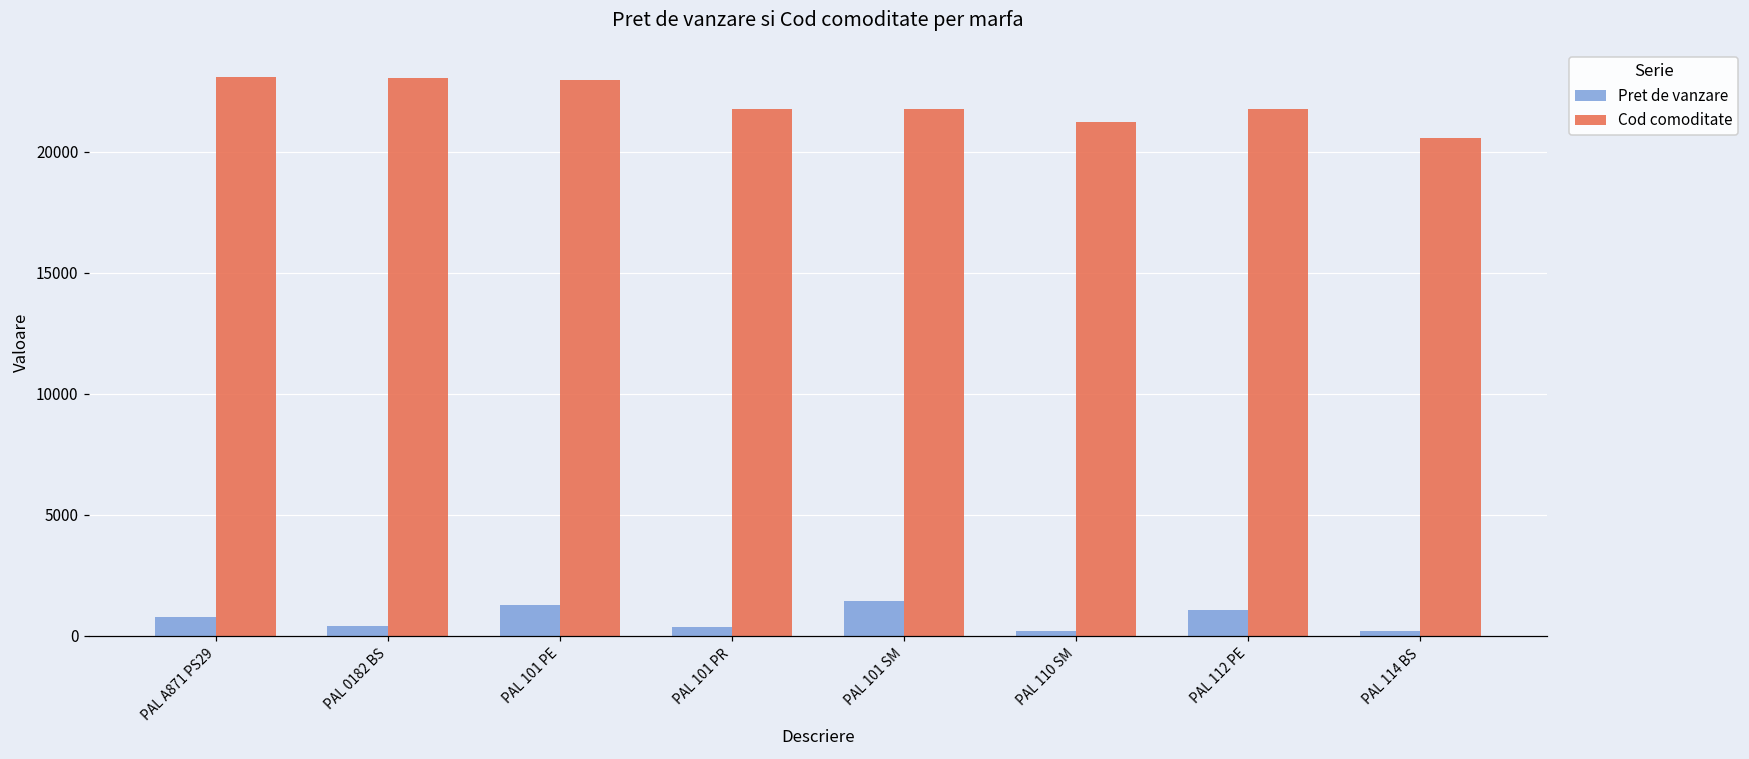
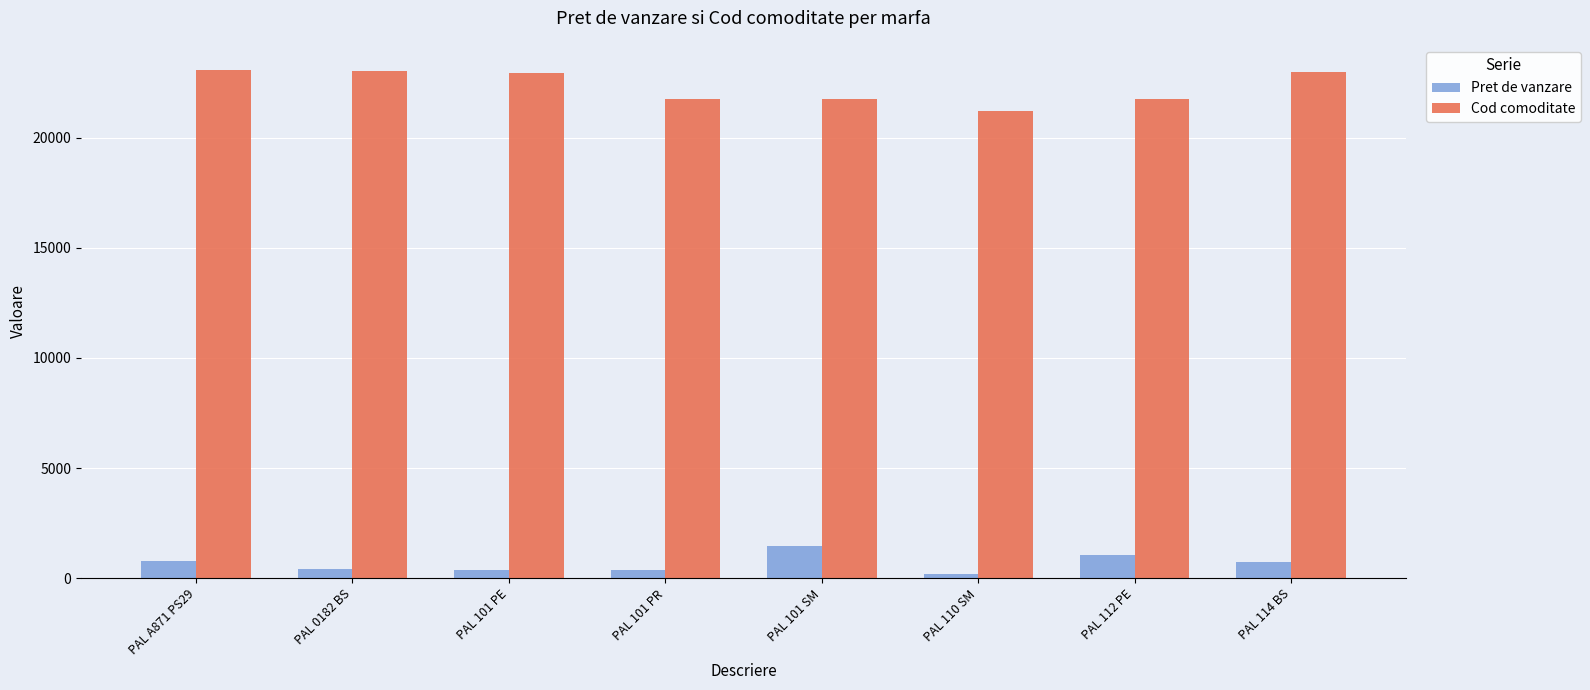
Pret de vanzare, PAL 101 PE: 1300 -> 400
Pret de vanzare, PAL 114 BS: 200 -> 700
Cod comoditate, PAL 114 BS: 20500 -> 23000
